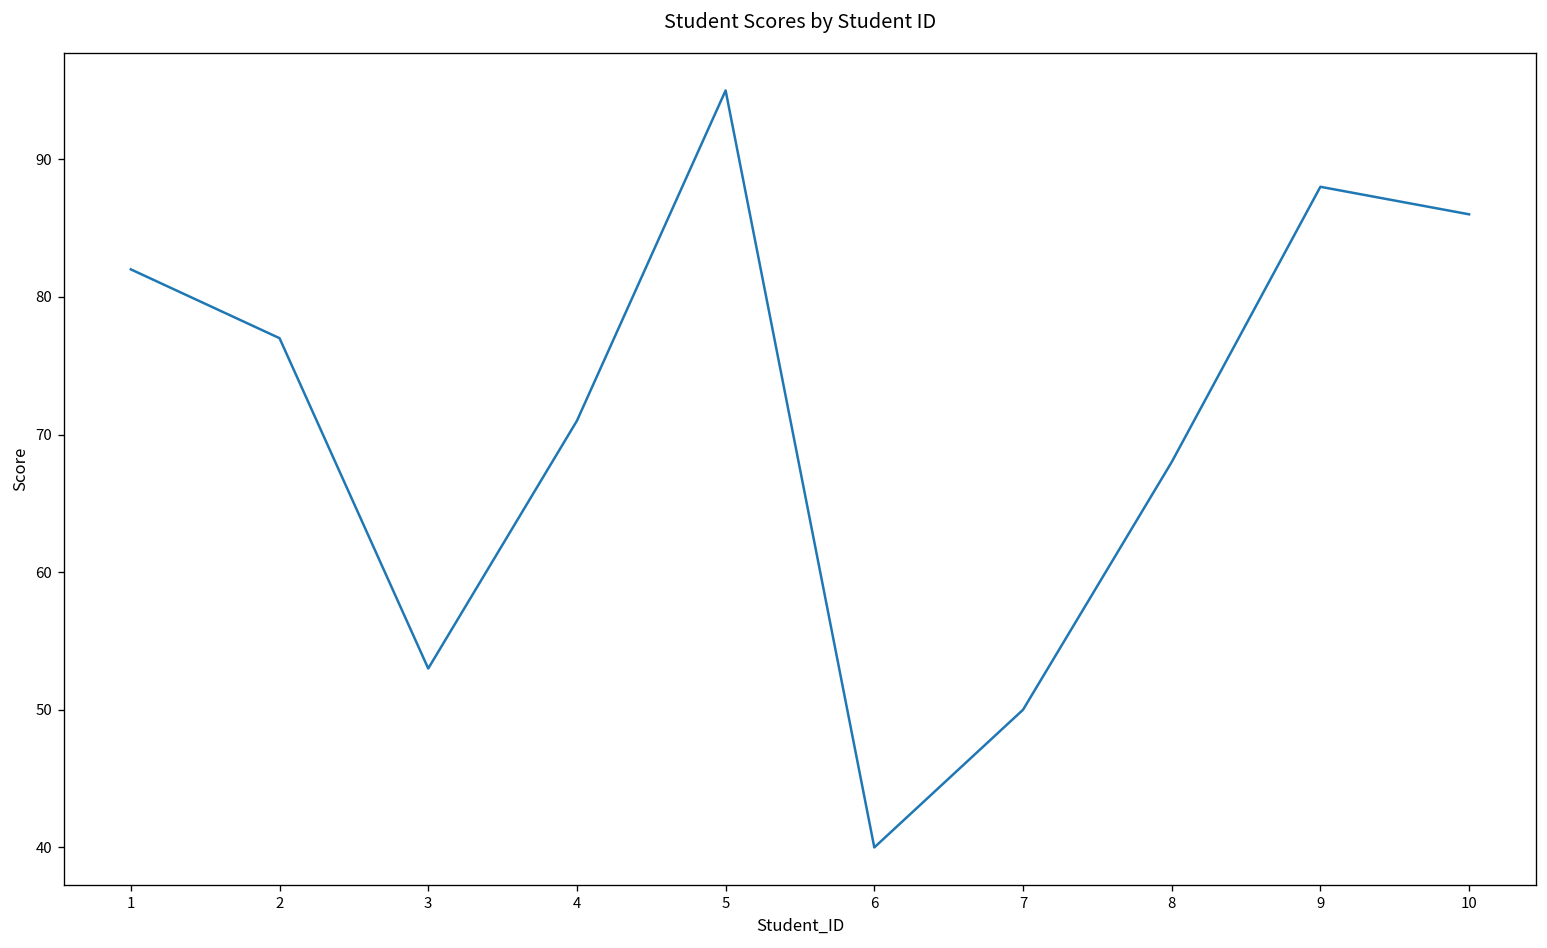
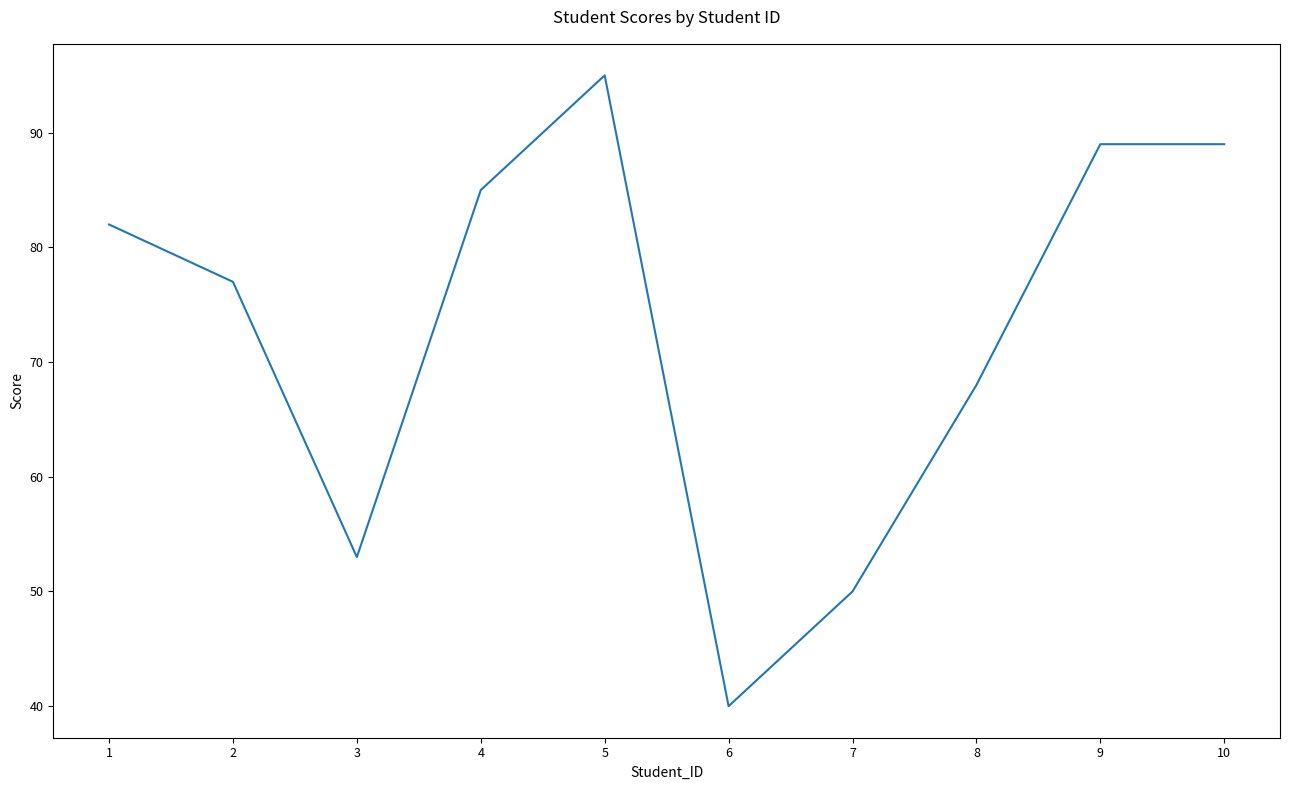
4: 71 -> 85
9: 88 -> 89
10: 86 -> 89
